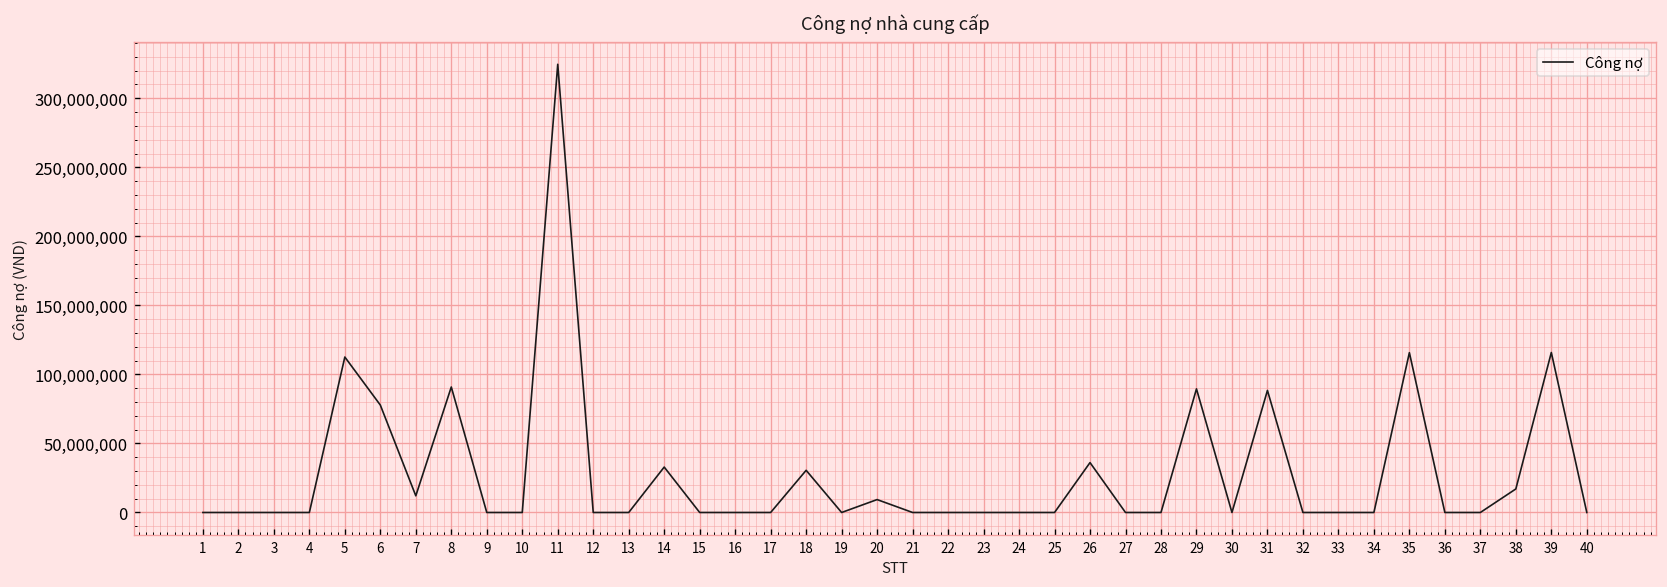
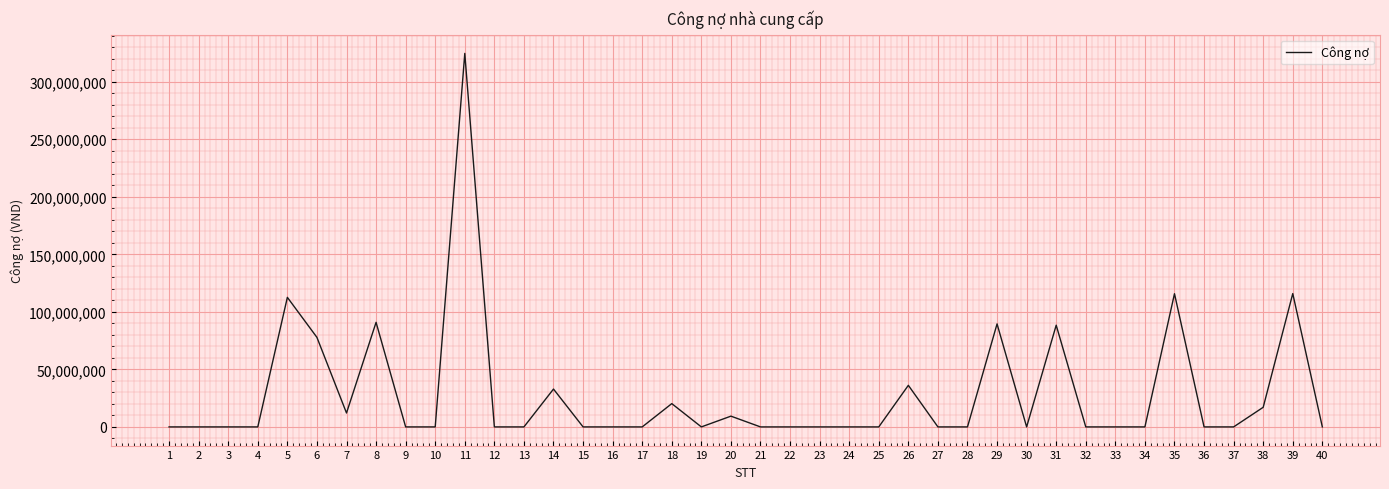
18: 31,000,000 -> 20,000,000
